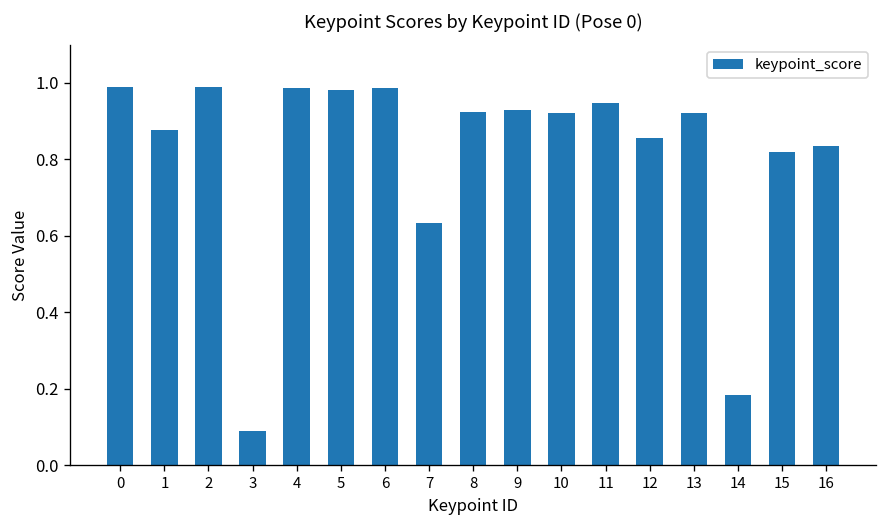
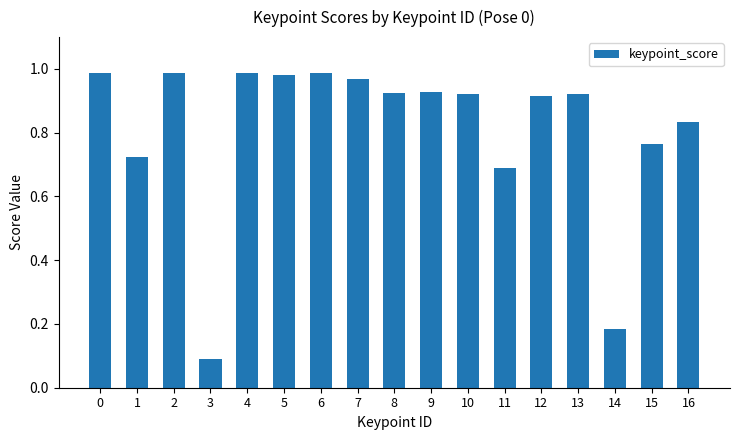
1: 0.88 -> 0.72
7: 0.63 -> 0.97
11: 0.95 -> 0.69
12: 0.85 -> 0.91
15: 0.82 -> 0.77
